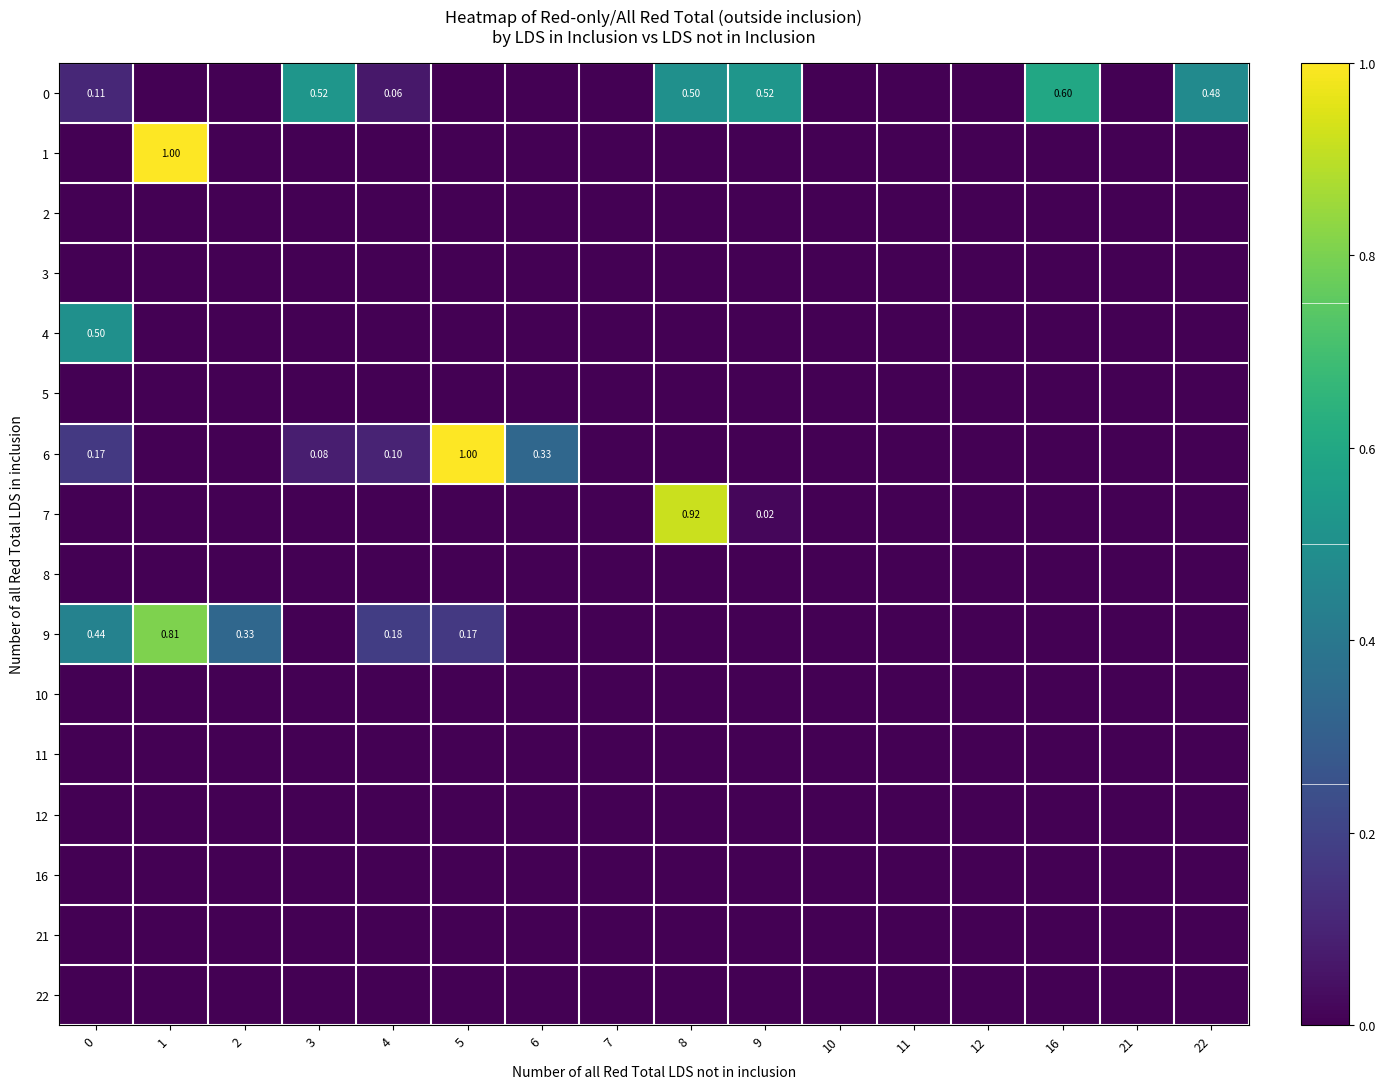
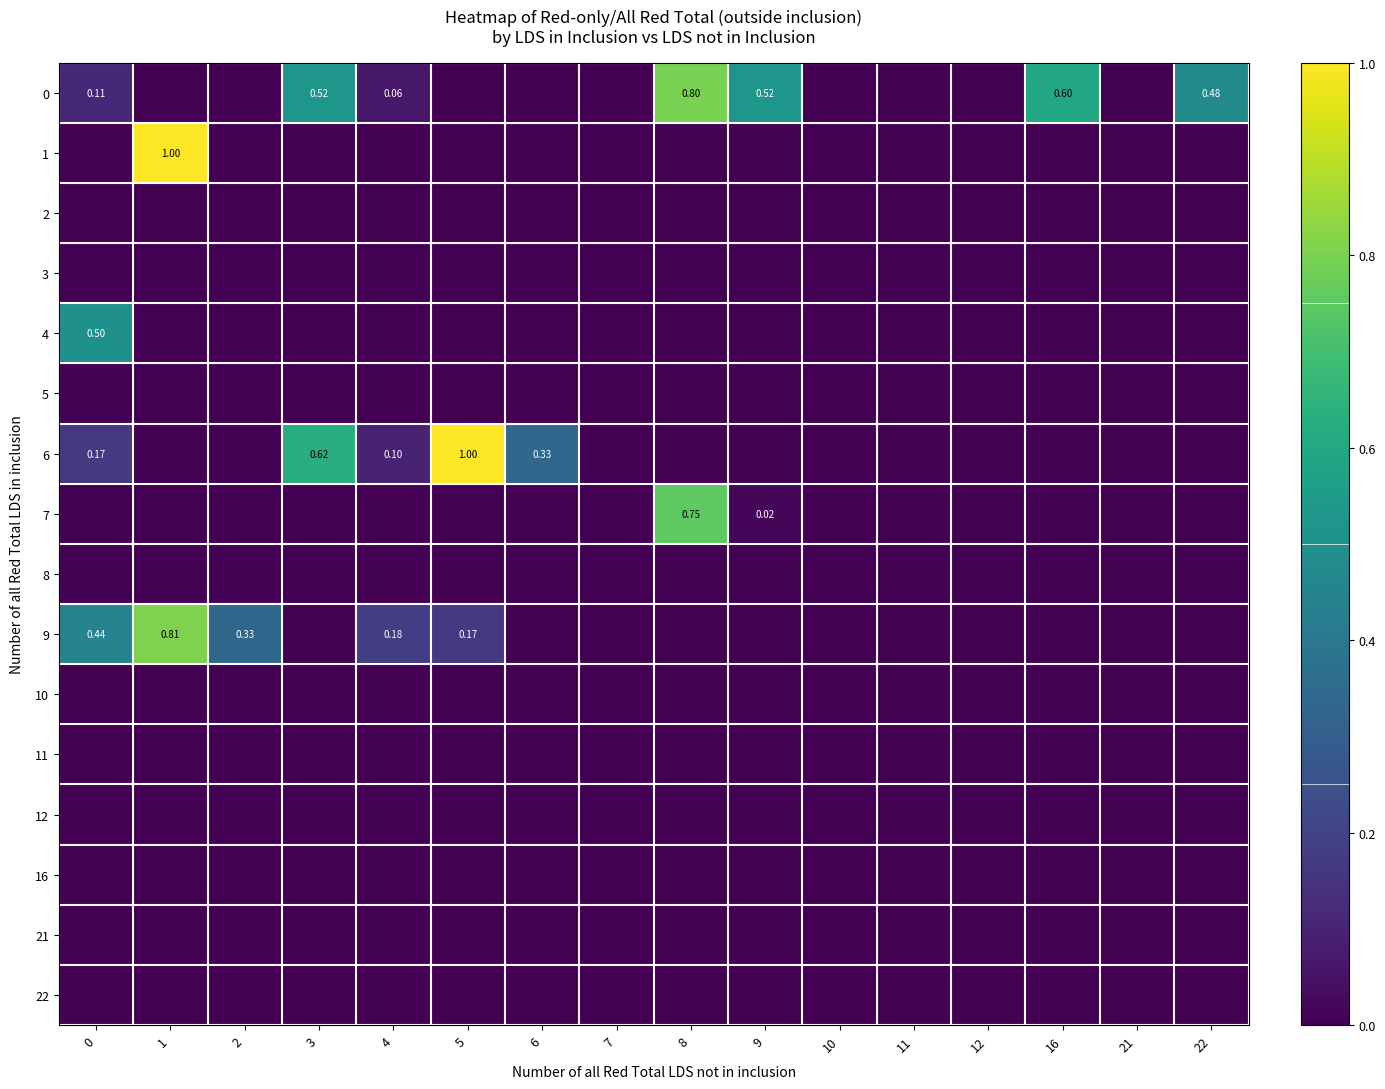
0, 8: 0.50 -> 0.80
6, 3: 0.08 -> 0.62
7, 8: 0.92 -> 0.75
